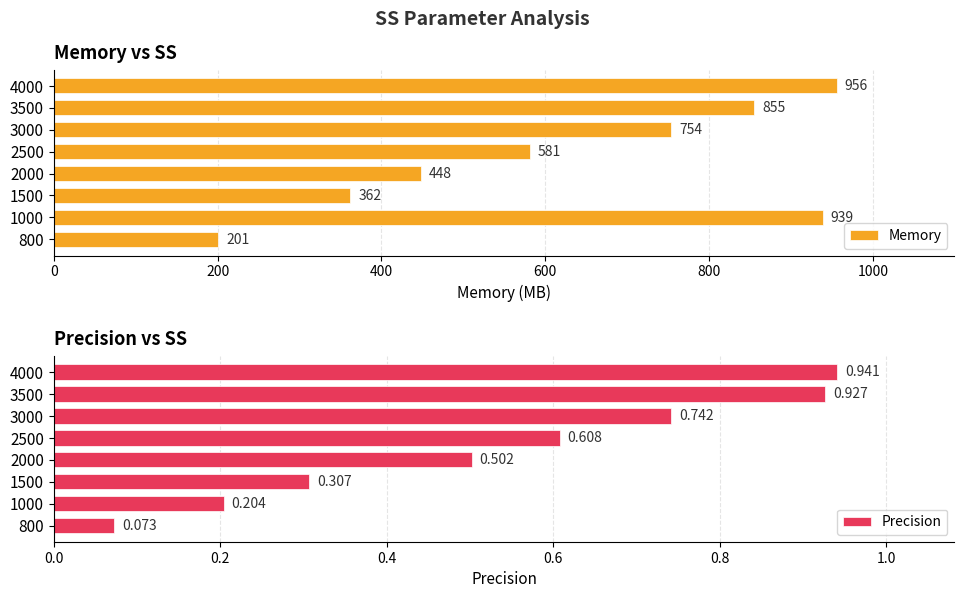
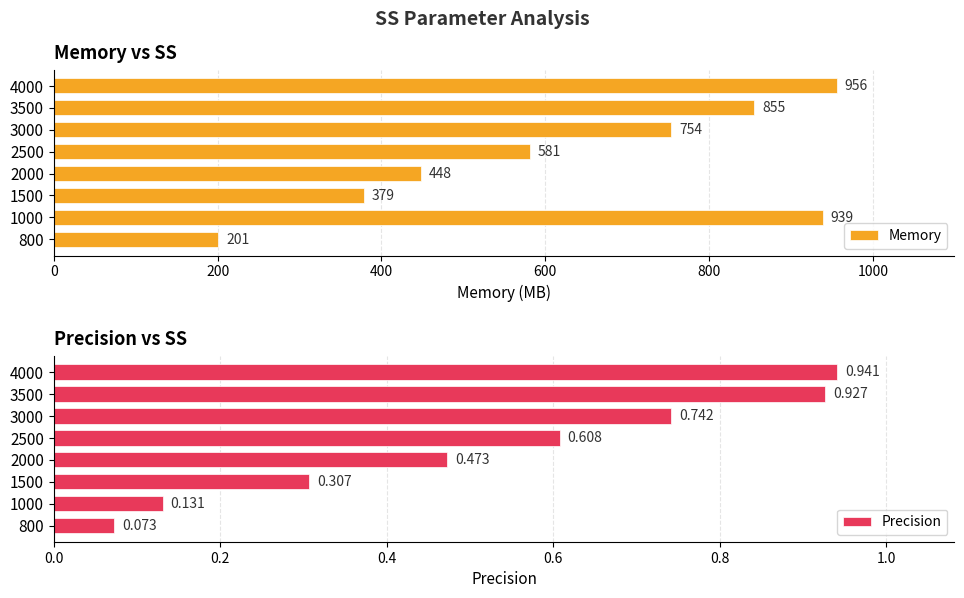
Memory vs SS, 1500: 362 -> 379
Precision vs SS, 2000: 0.502 -> 0.473
Precision vs SS, 1000: 0.204 -> 0.131
